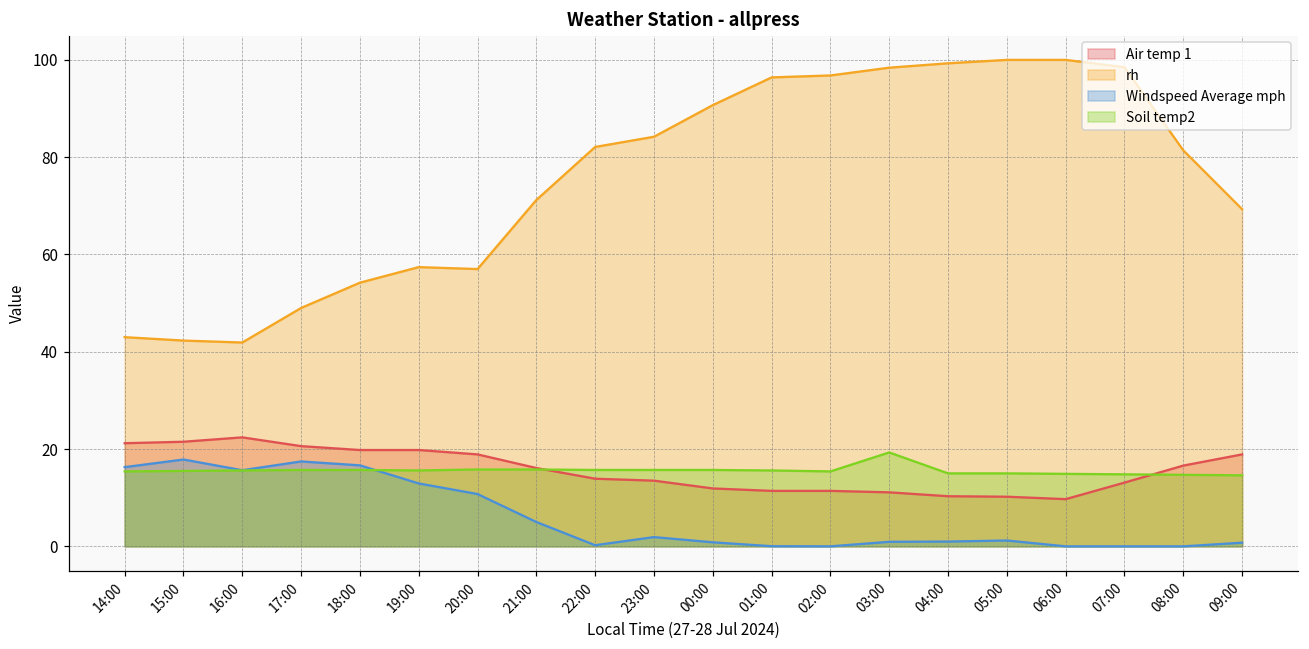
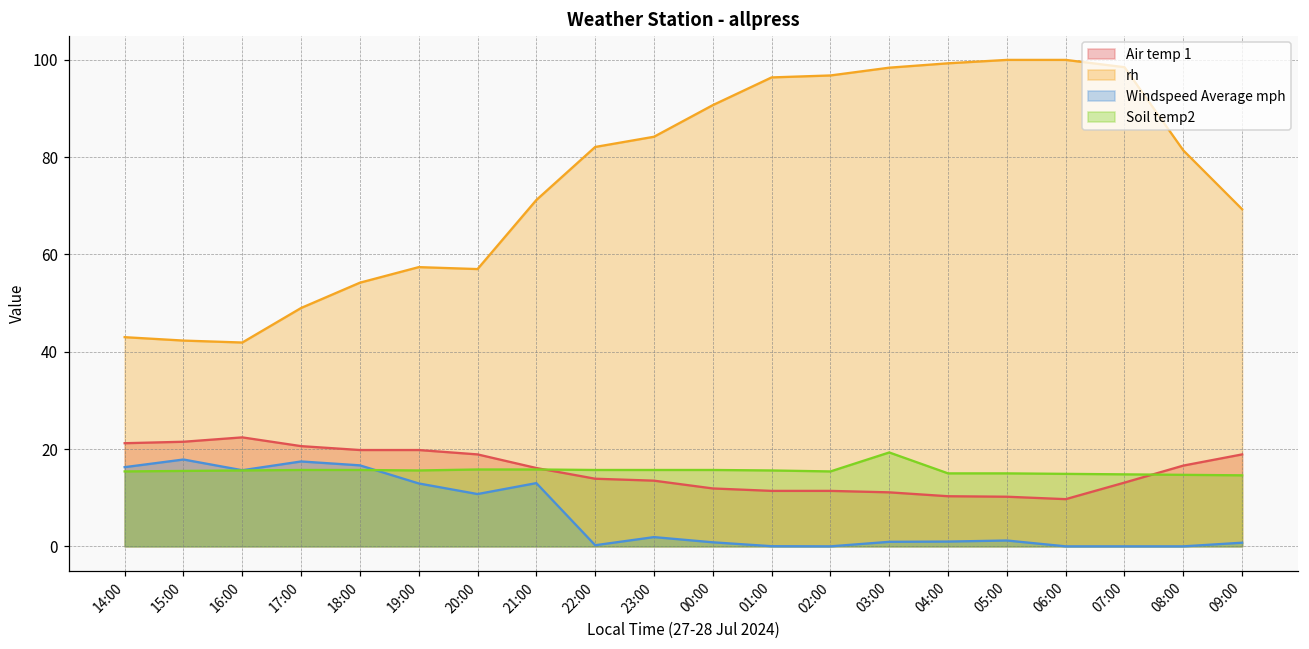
Windspeed Average mph, 21:00: 5 -> 13
